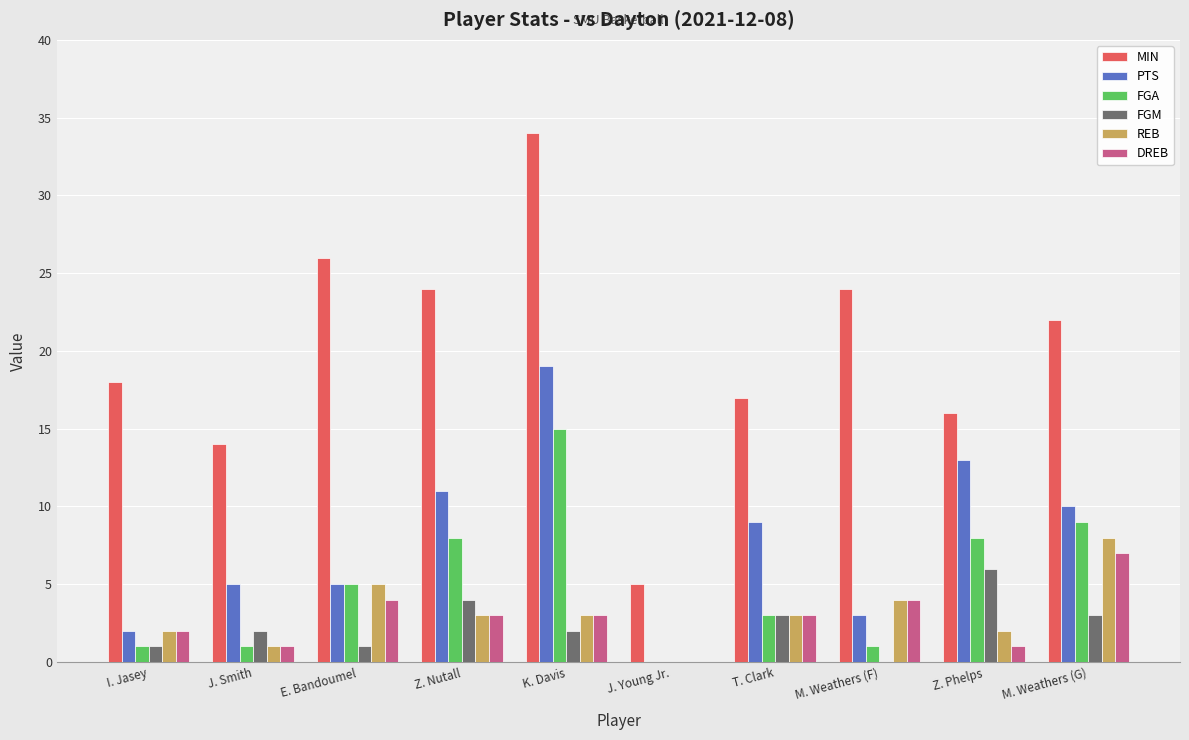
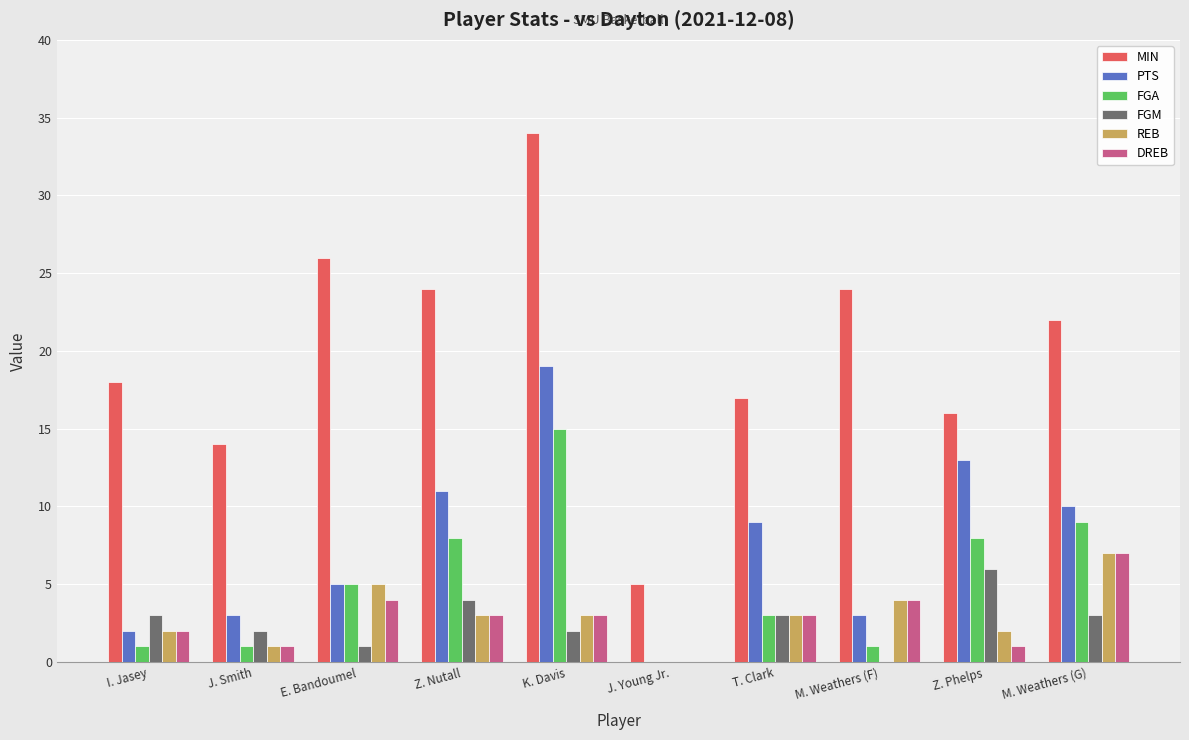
FGM, I. Jasey: 1 -> 3
PTS, J. Smith: 5 -> 3
REB, M. Weathers (G): 8 -> 7
